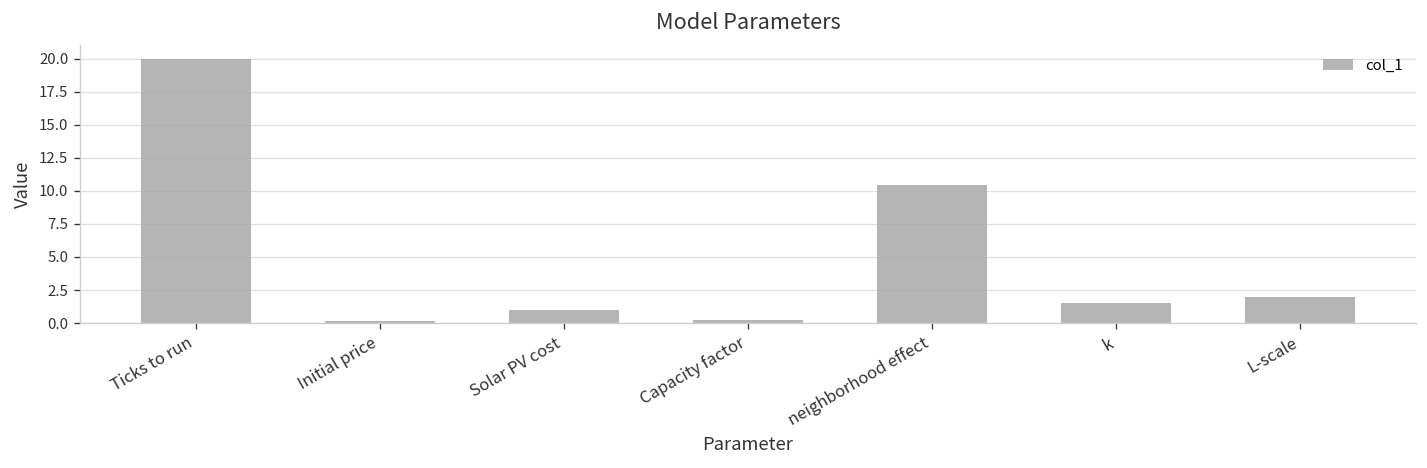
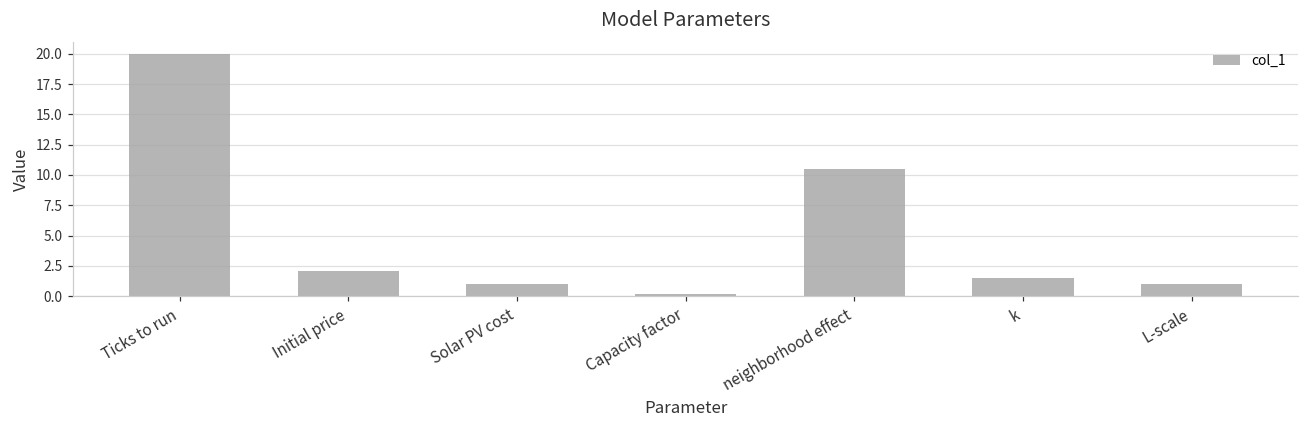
Initial price: 0.2 -> 2.1
L-scale: 2 -> 1
